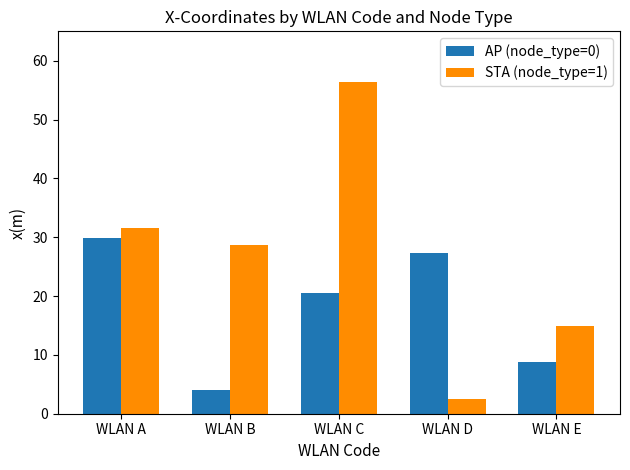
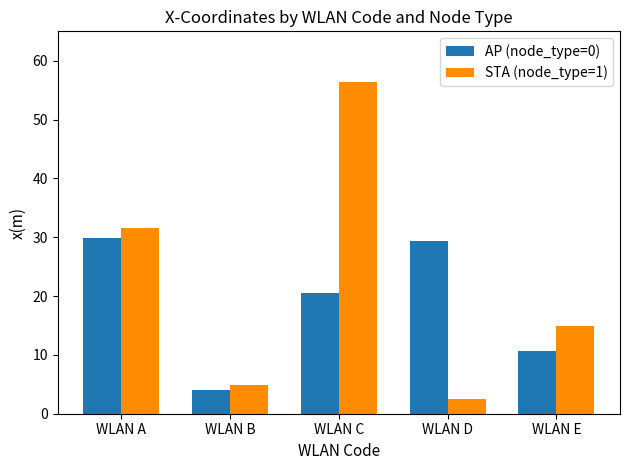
STA (node_type=1), WLAN B: 29 -> 5
AP (node_type=0), WLAN D: 27 -> 29
AP (node_type=0), WLAN E: 9 -> 11
